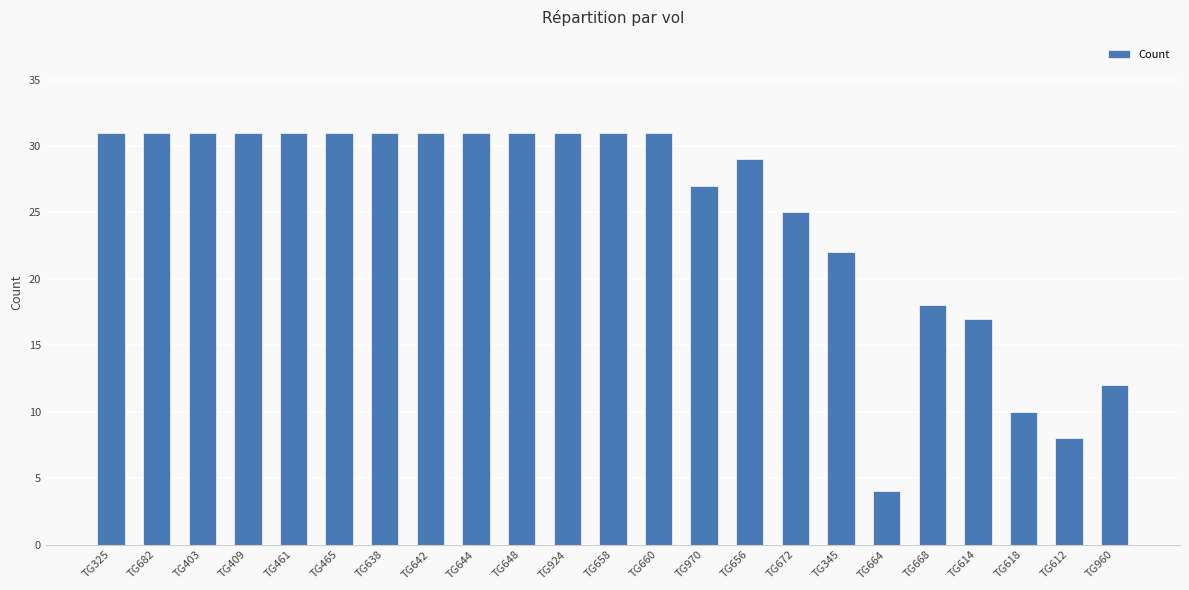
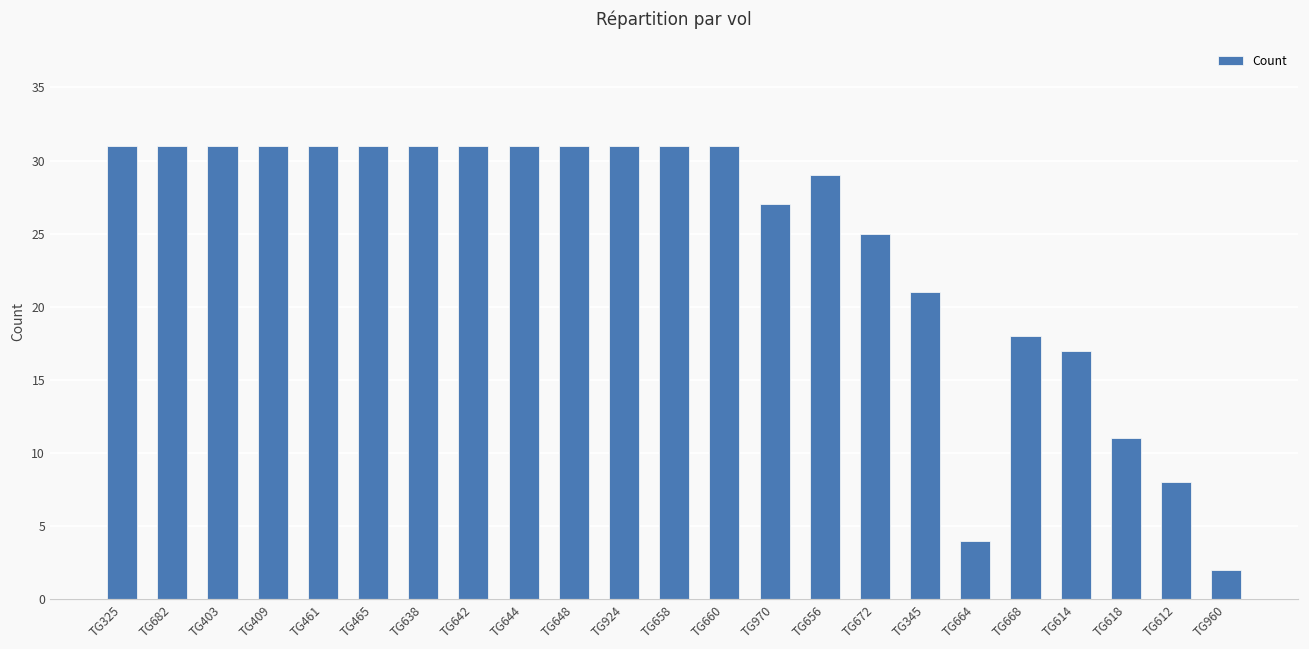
TG345: 22 -> 21
TG618: 10 -> 11
TG960: 12 -> 2
